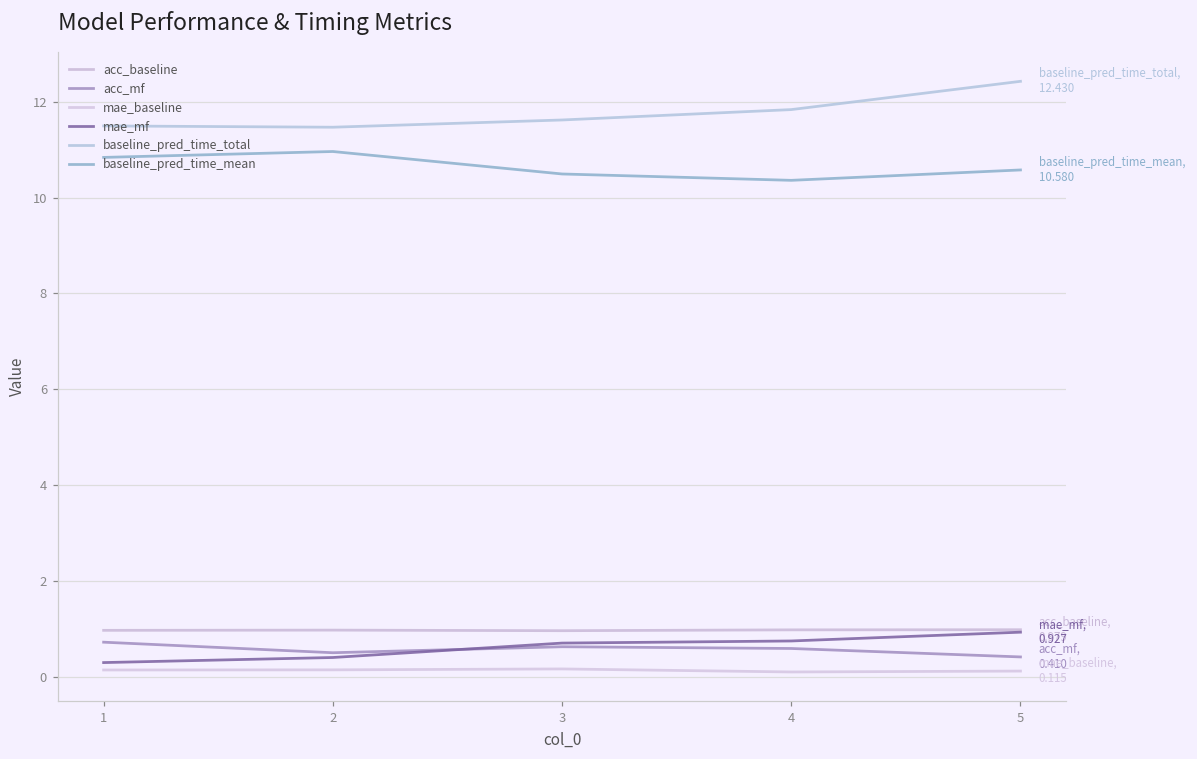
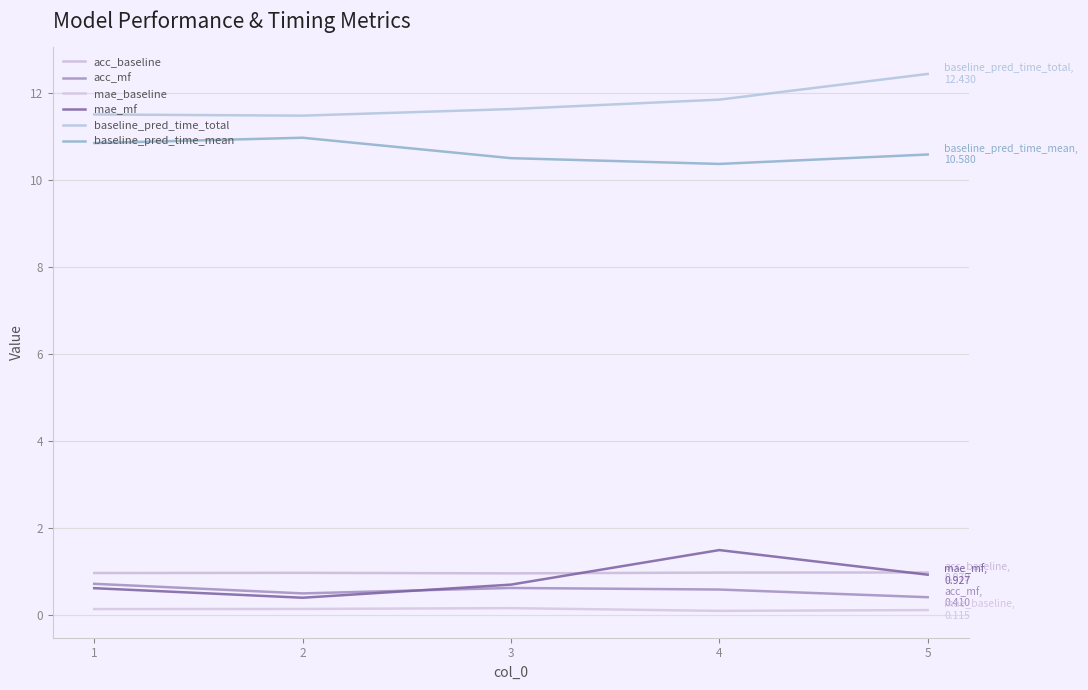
mae_mf, 1: 0.3 -> 0.6
mae_mf, 4: 0.7 -> 1.5
